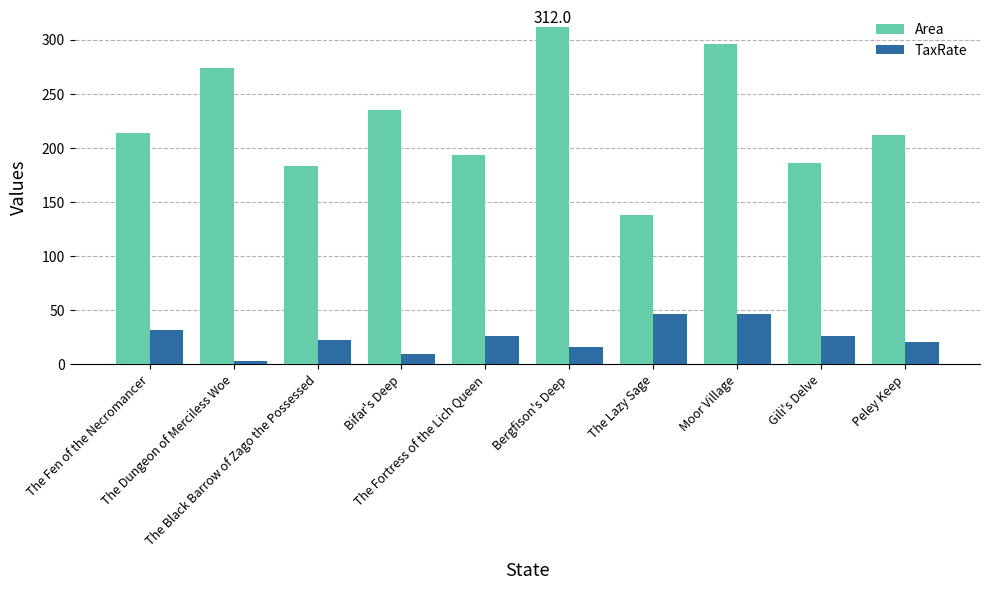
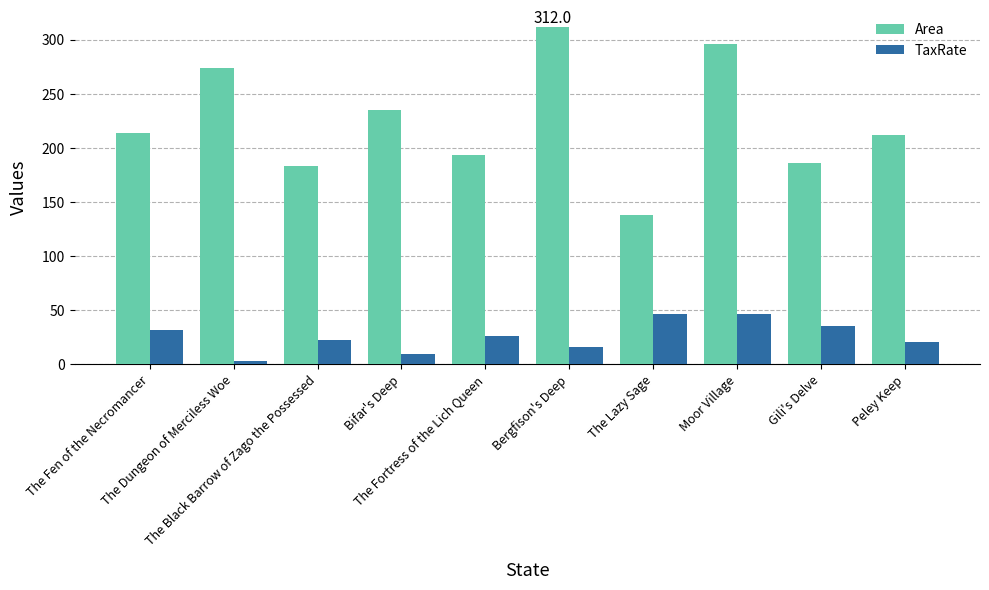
TaxRate, Gili's Delve: 26 -> 36
